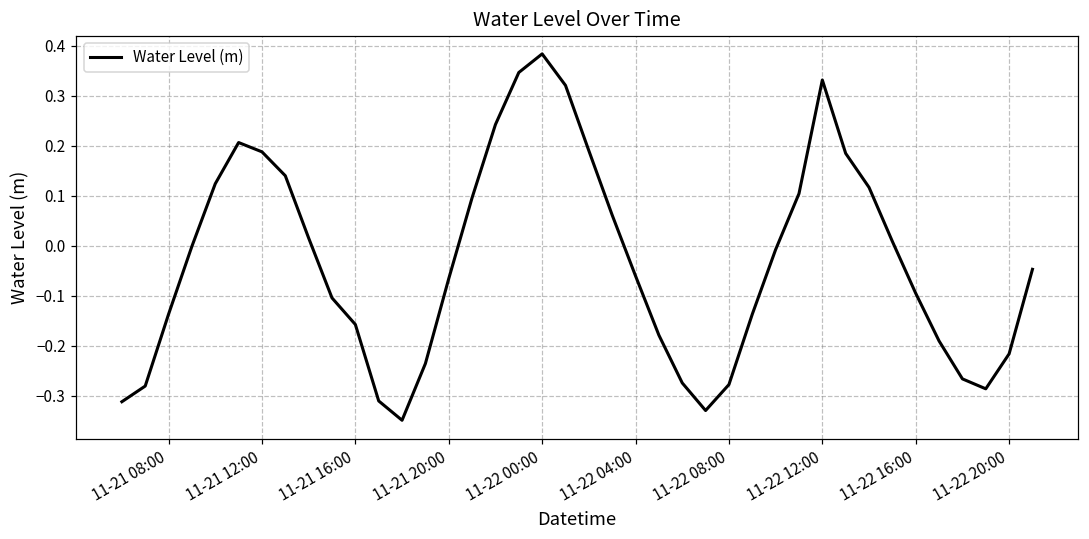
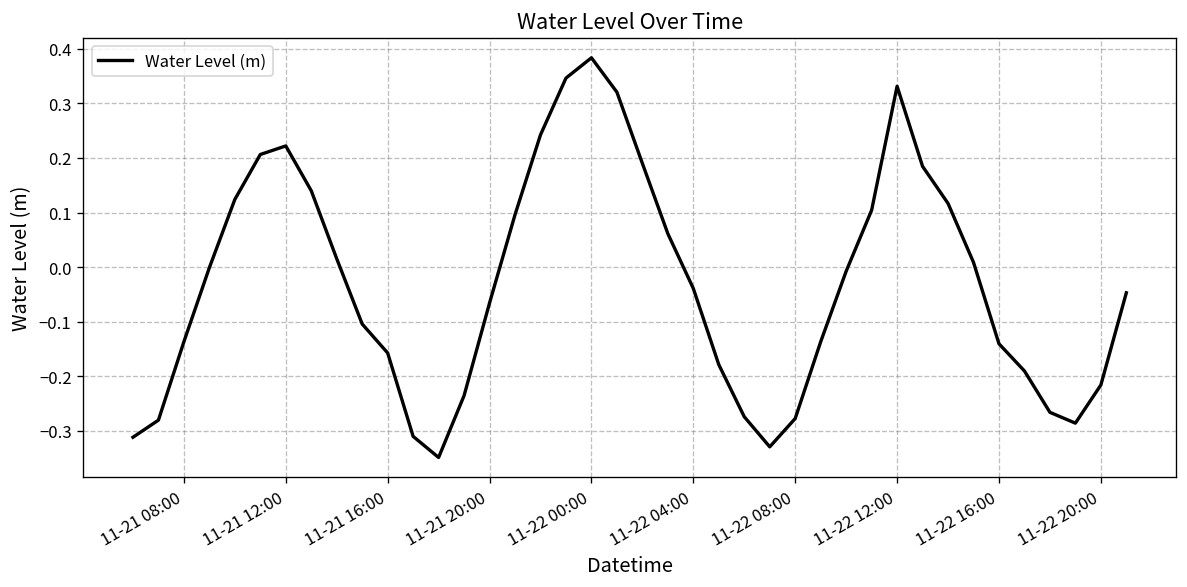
11-21 12:00: 0.19 -> 0.22
11-22 04:00: -0.06 -> -0.04
11-22 16:00: -0.09 -> -0.14
